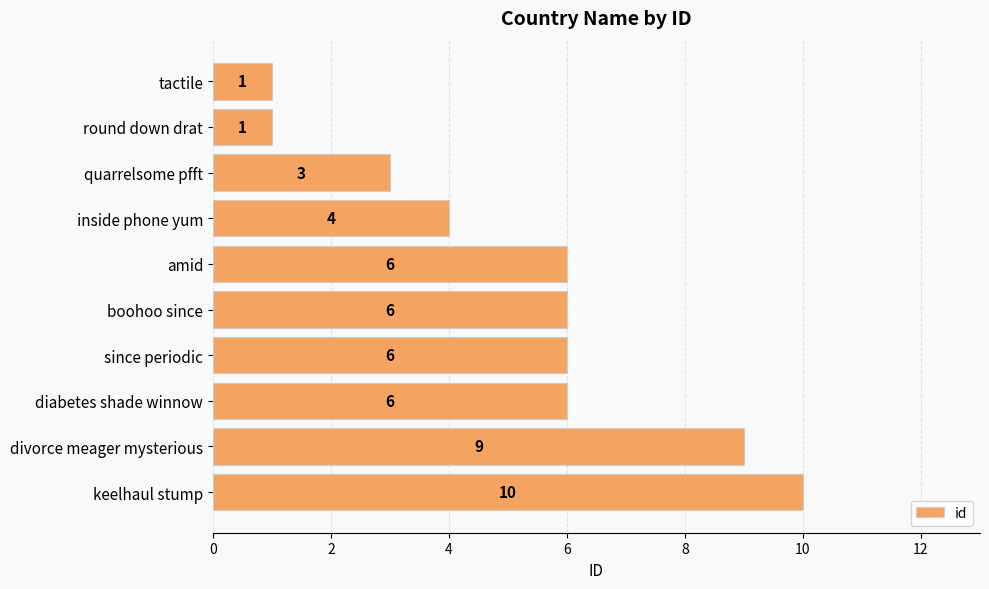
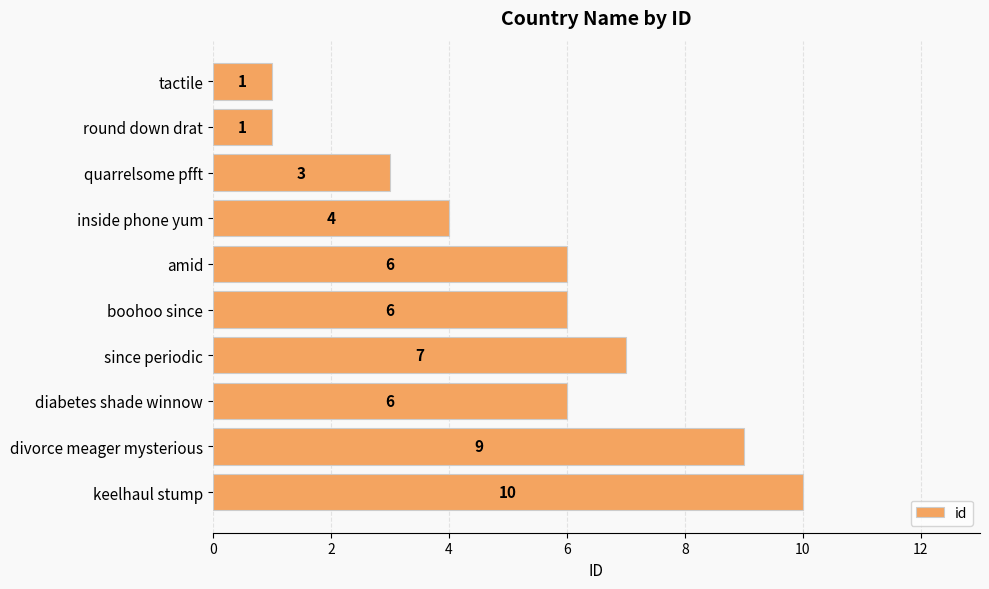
since periodic: 6 -> 7
